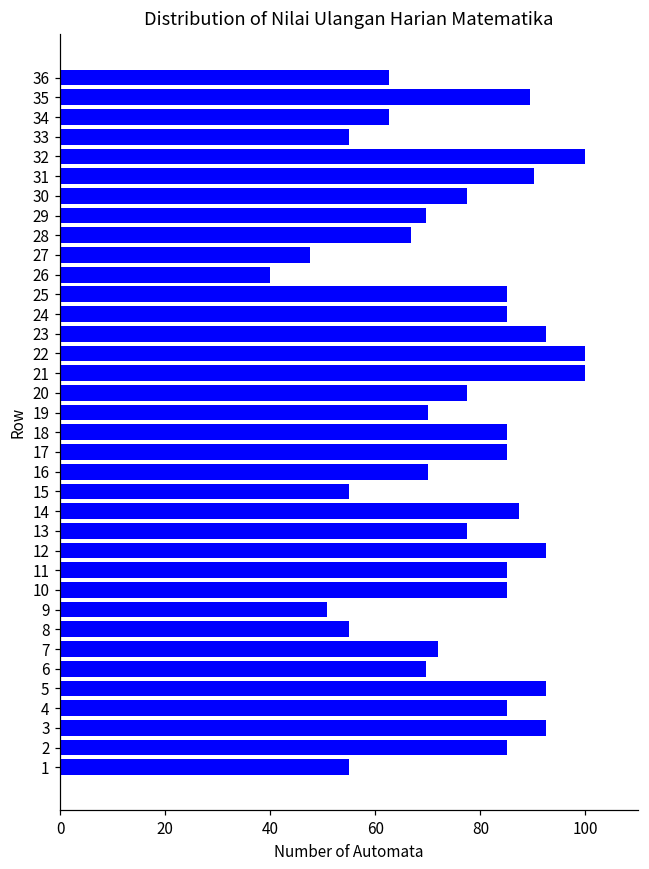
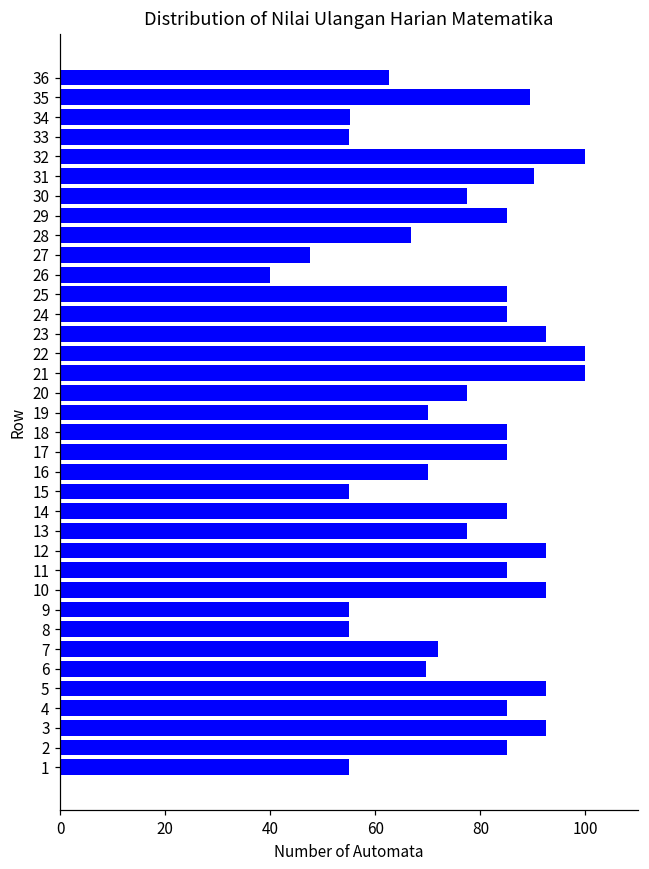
34: 63 -> 55
29: 70 -> 85
14: 87 -> 85
10: 85 -> 92
9: 51 -> 55
